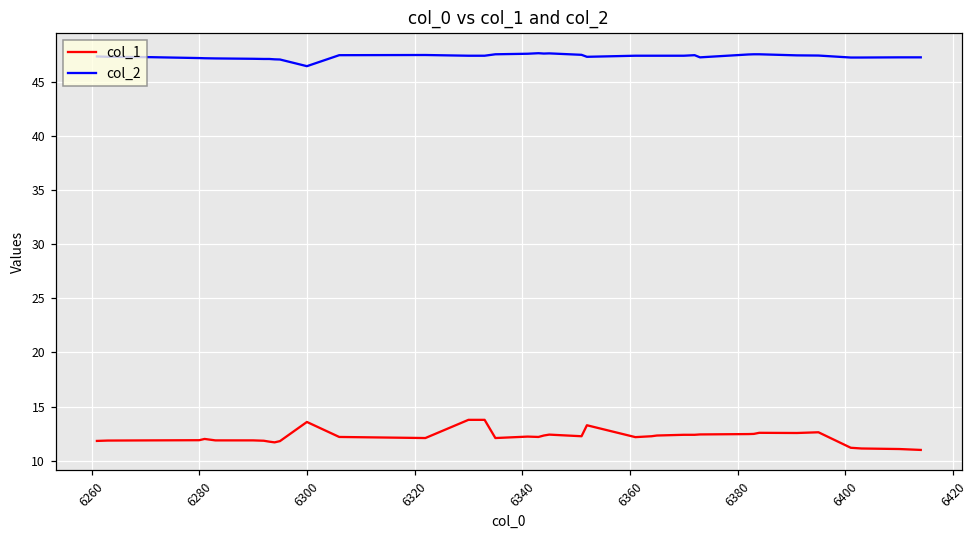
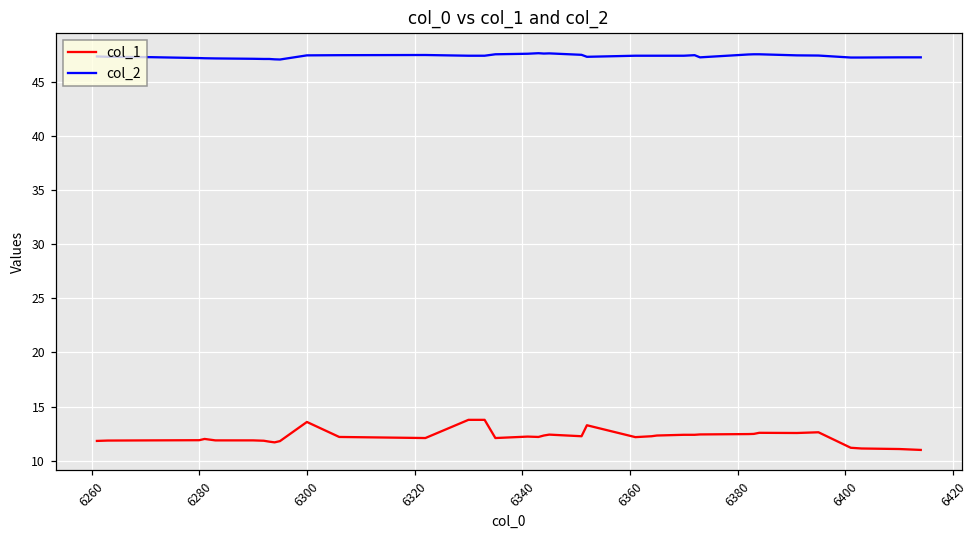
col_2, 6300: 46 -> 47
